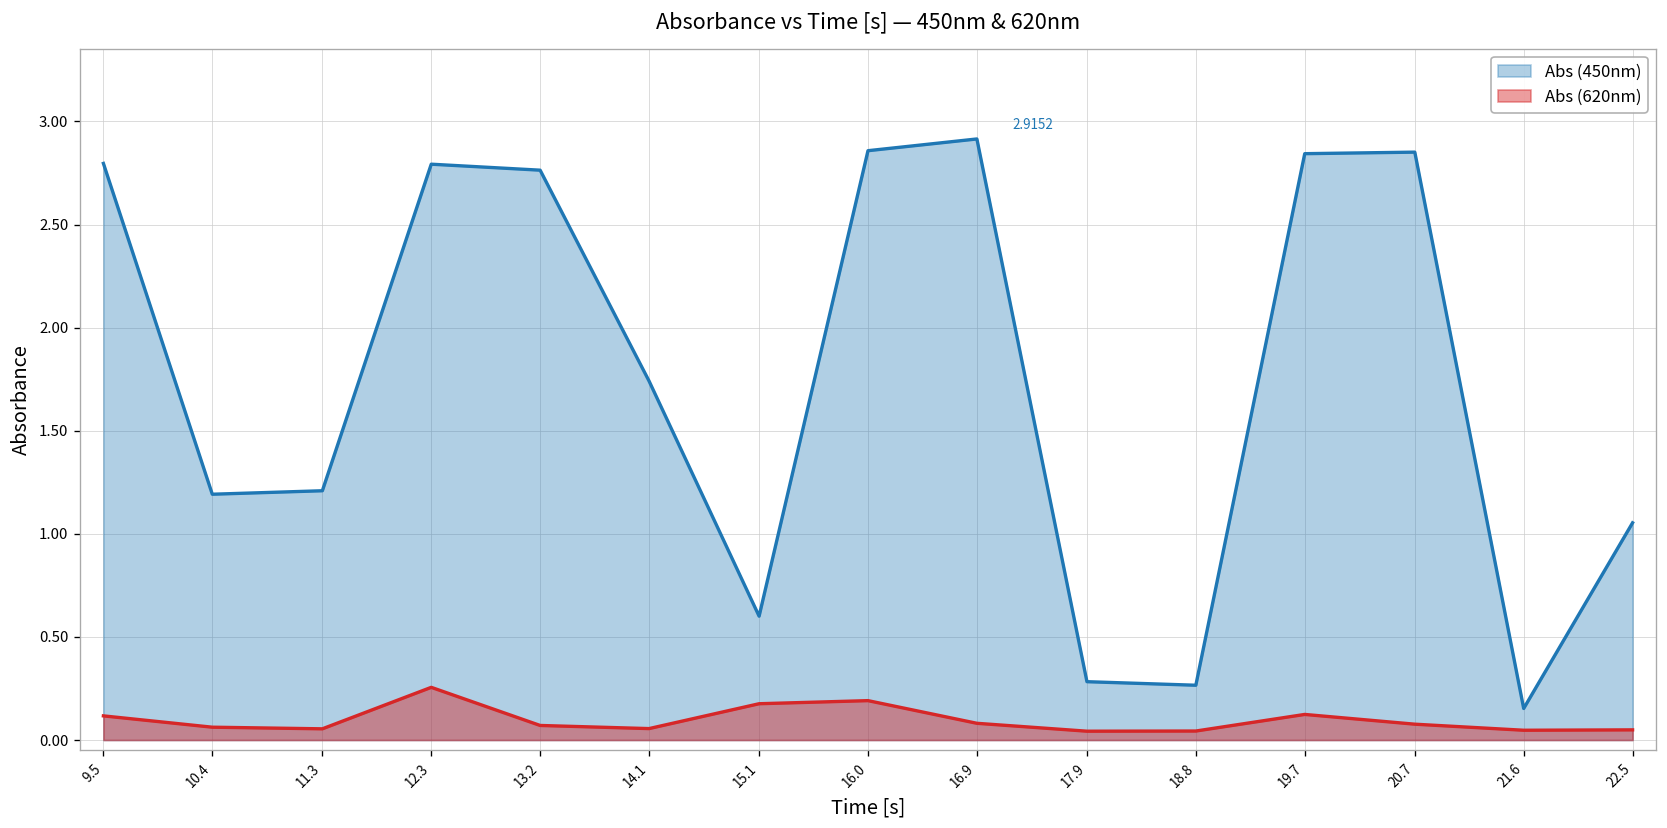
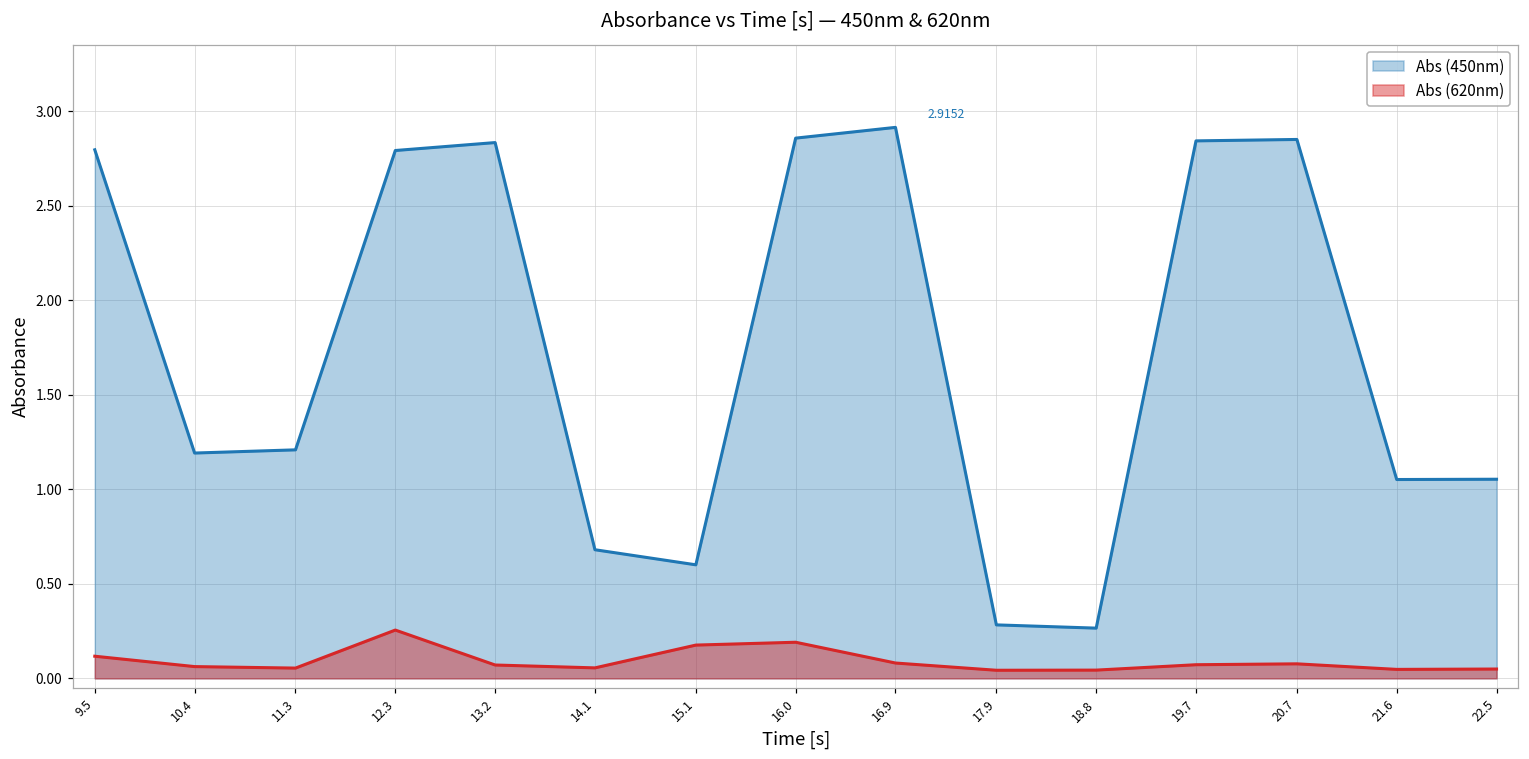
Abs (450nm), 13.2: 2.76 -> 2.83
Abs (450nm), 14.1: 1.74 -> 0.68
Abs (620nm), 19.7: 0.12 -> 0.07
Abs (450nm), 21.6: 0.15 -> 1.05
